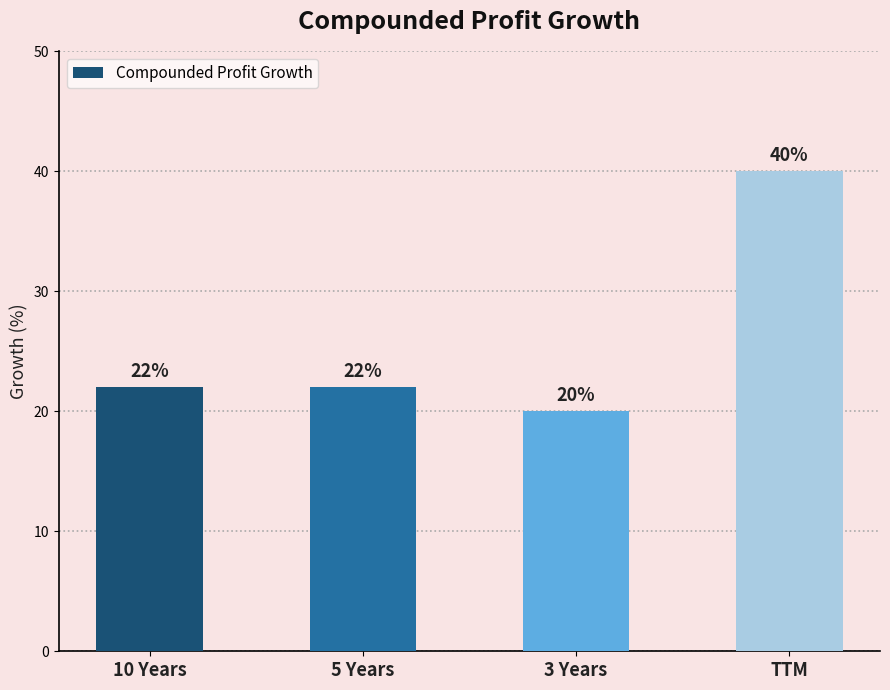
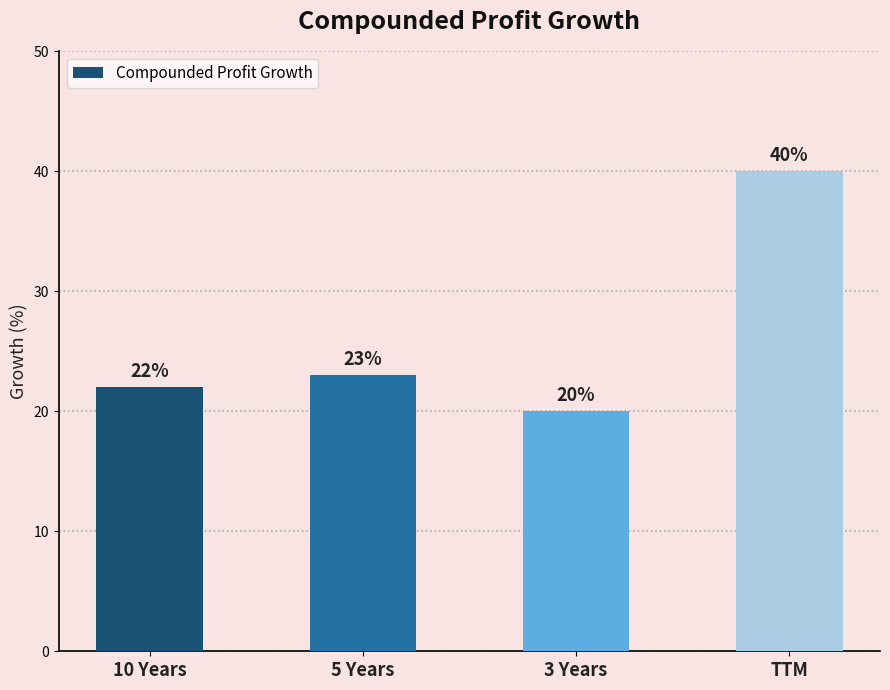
5 Years: 22% -> 23%
